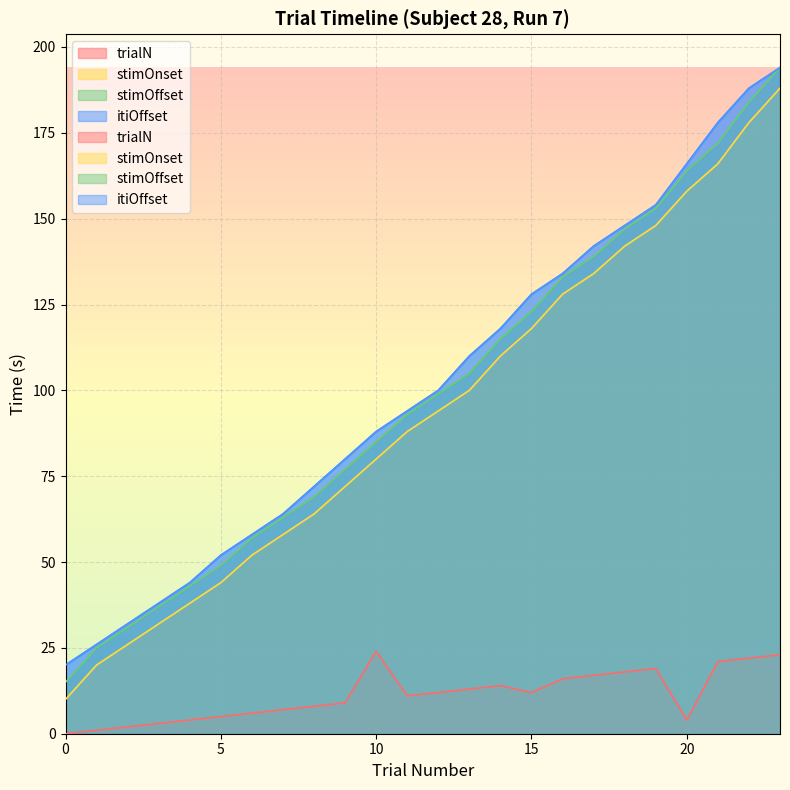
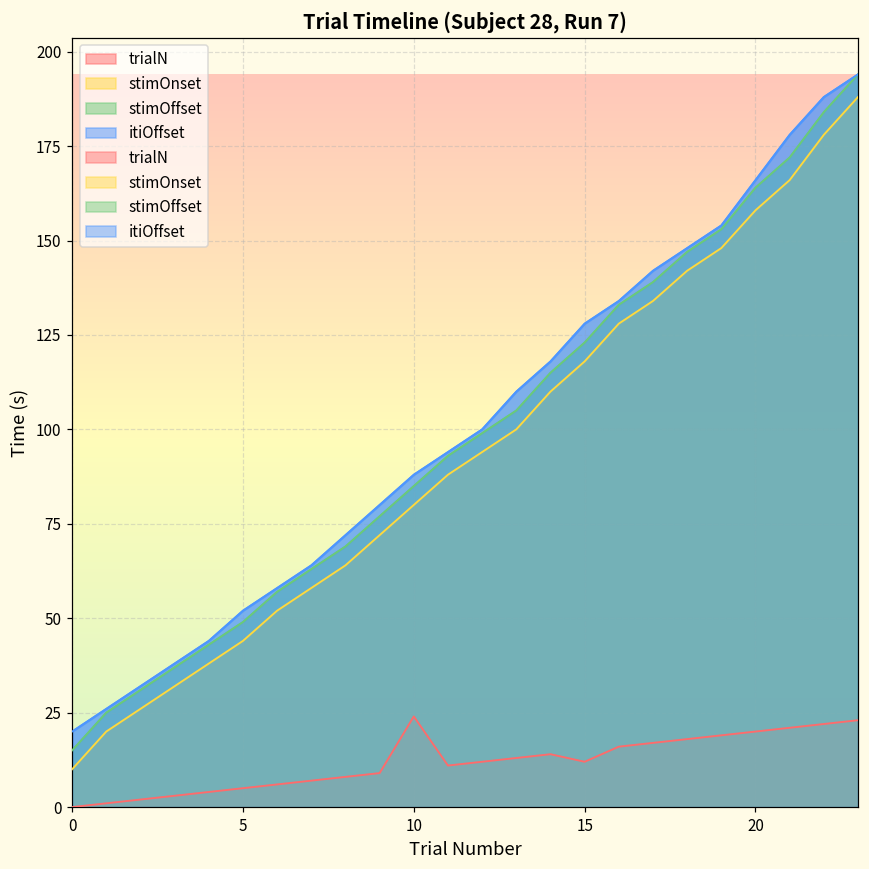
trialN, 20: 4 -> 20
